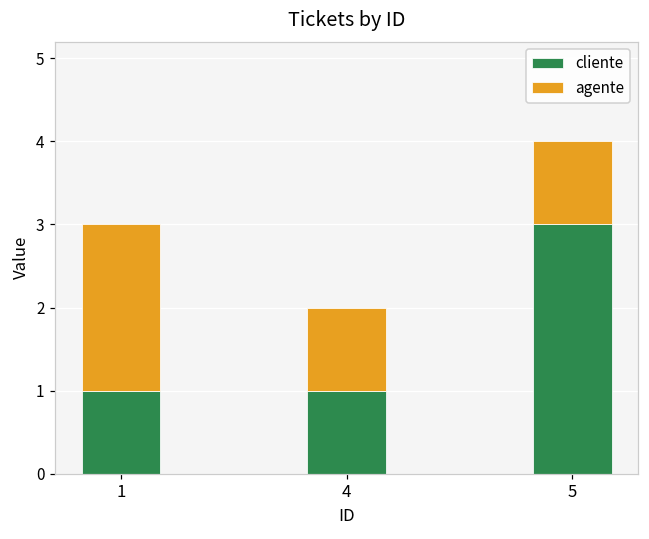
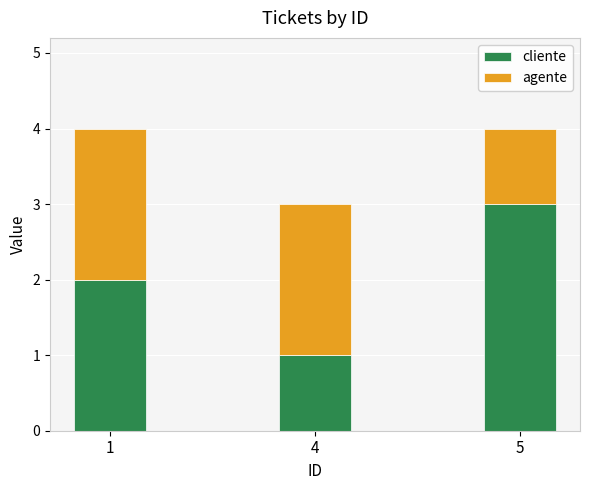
cliente, 1: 1 -> 2
agente, 4: 1 -> 2
